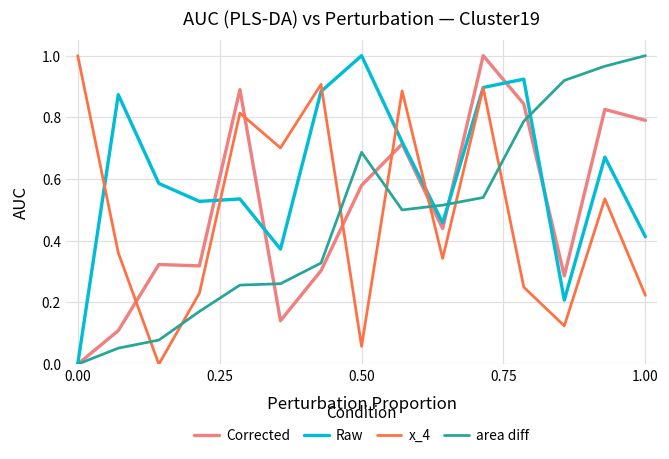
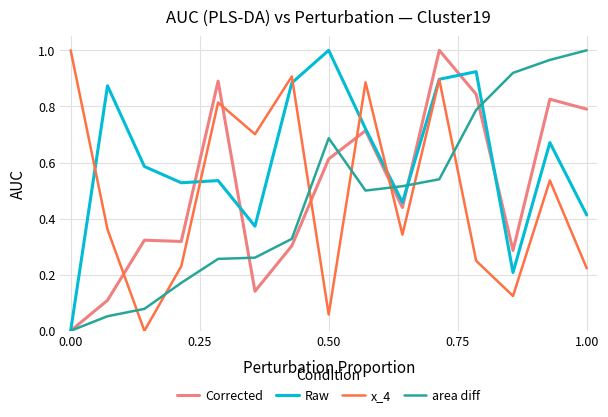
Corrected, 0.50: 0.58 -> 0.61
